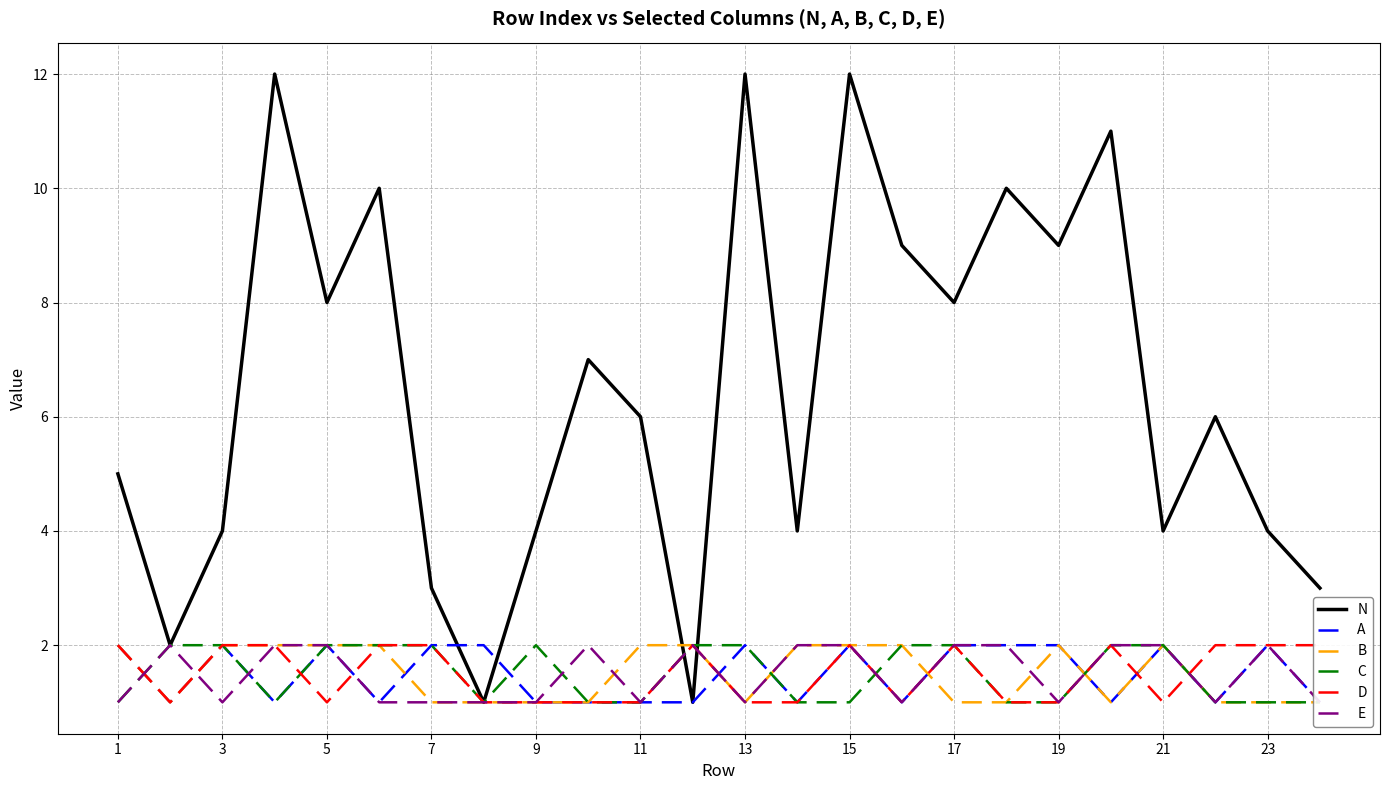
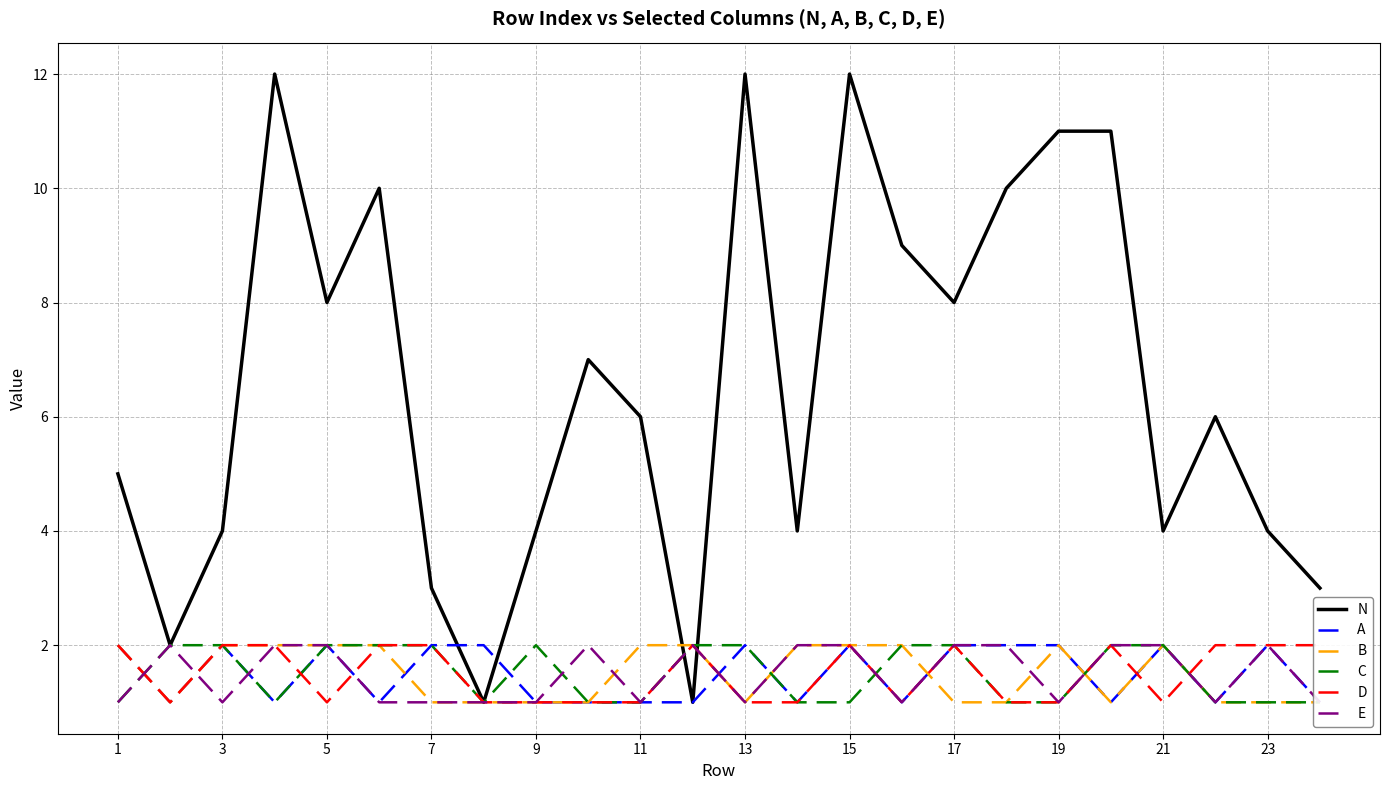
N, 19: 9 -> 11
